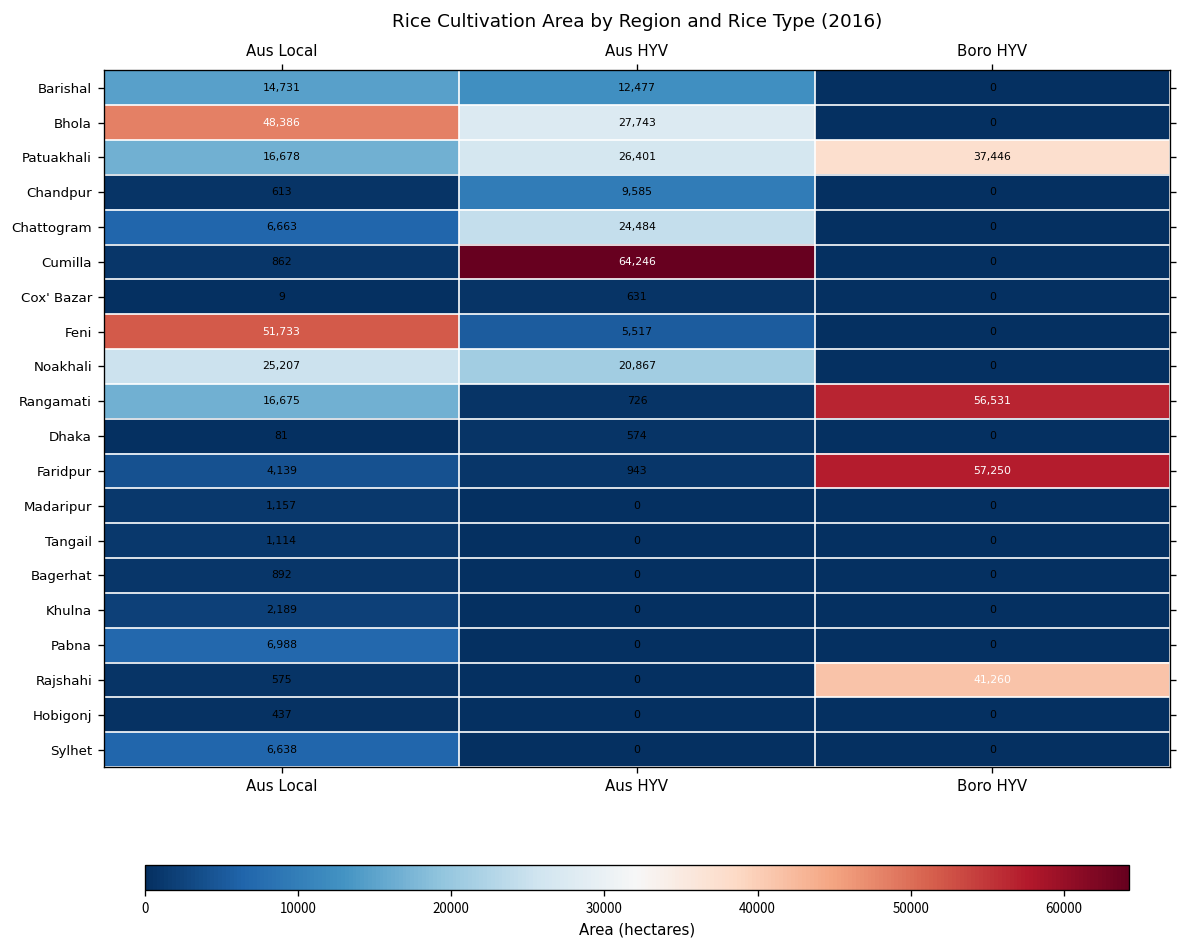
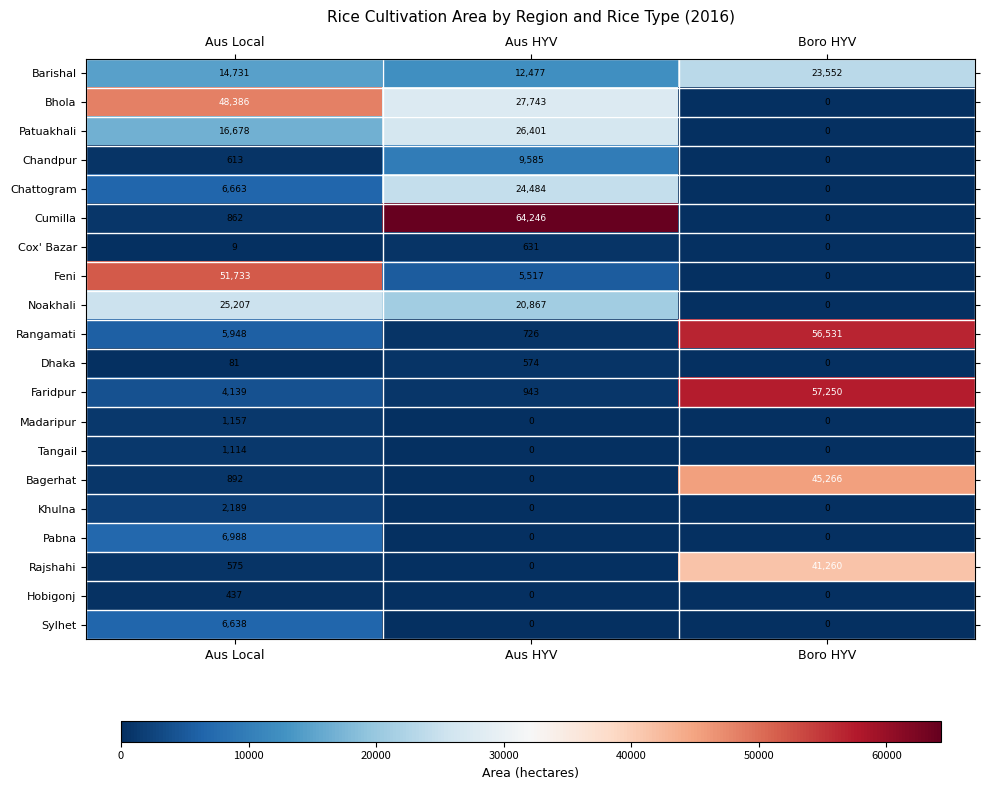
Barishal, Boro HYV: 0 -> 23,552
Patuakhali, Boro HYV: 37,446 -> 0
Rangamati, Aus Local: 16,675 -> 5,948
Bagerhat, Boro HYV: 0 -> 45,266
